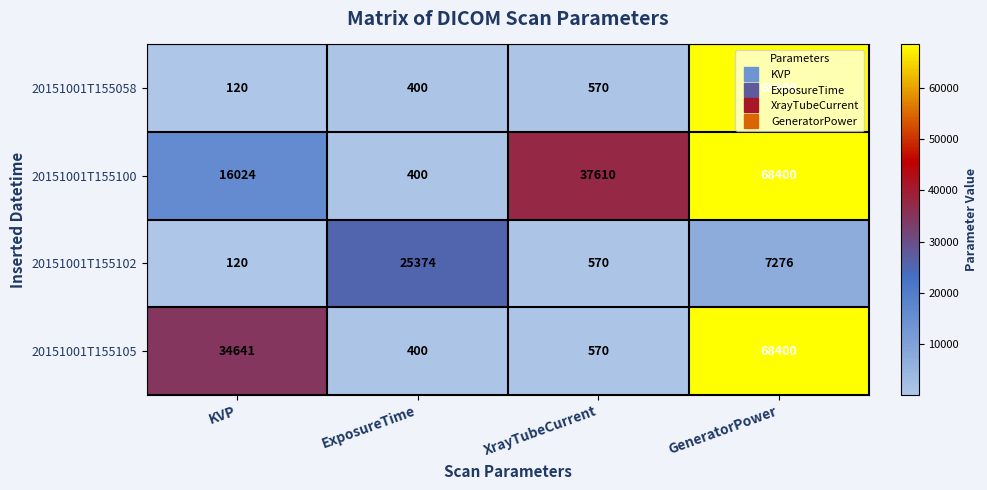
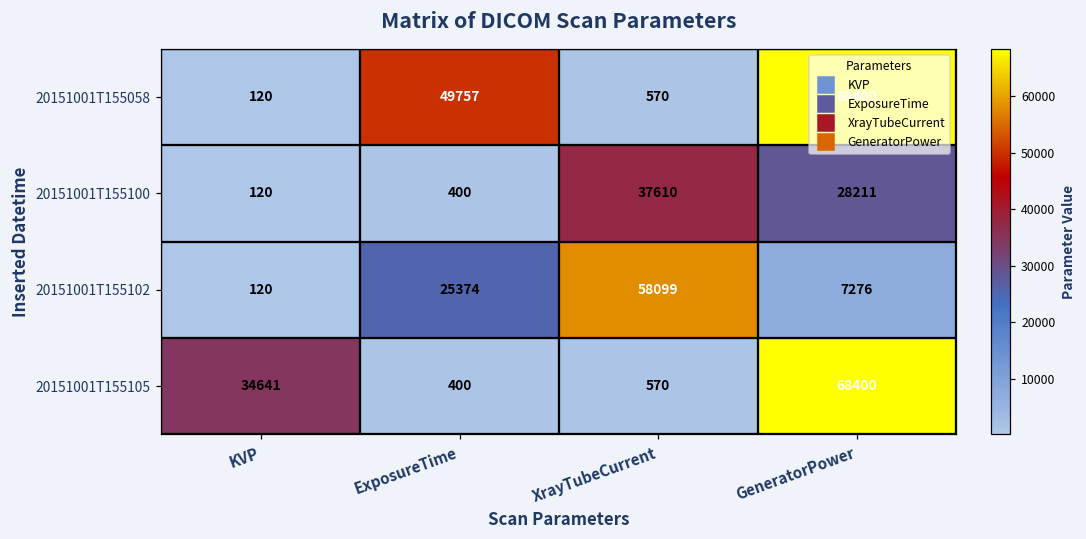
20151001T155058, ExposureTime: 400 -> 49757
20151001T155100, KVP: 16024 -> 120
20151001T155100, GeneratorPower: 68400 -> 28211
20151001T155102, XrayTubeCurrent: 570 -> 58099
